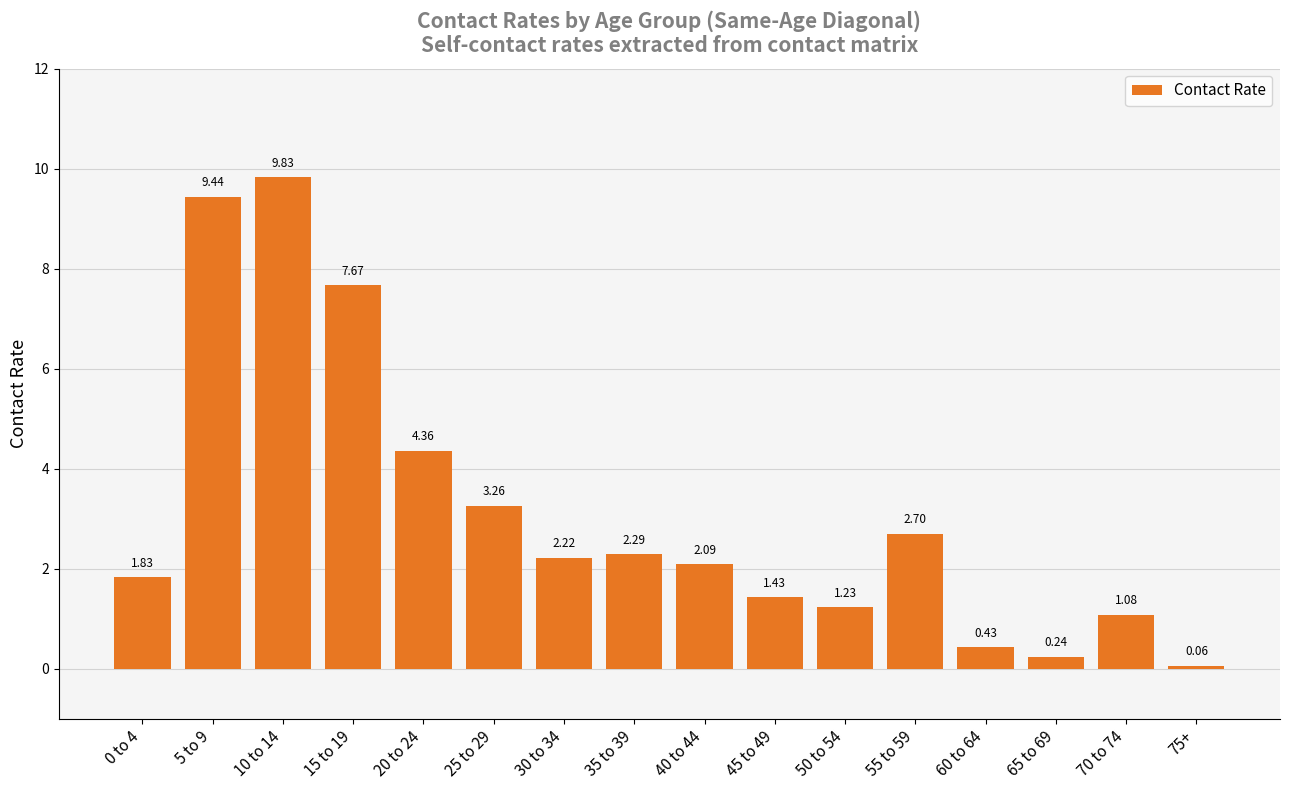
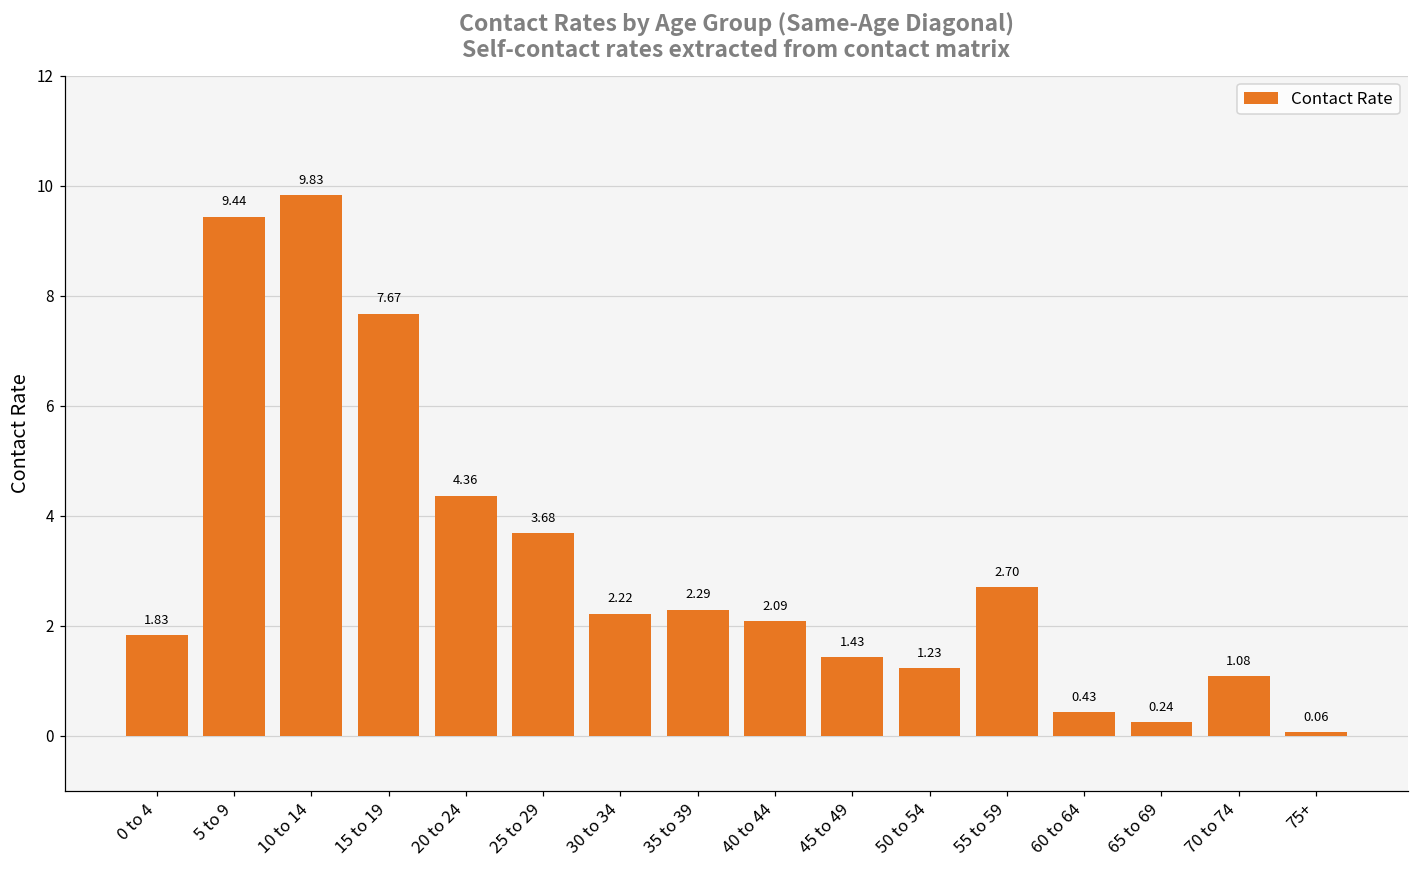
25 to 29: 3.26 -> 3.68
